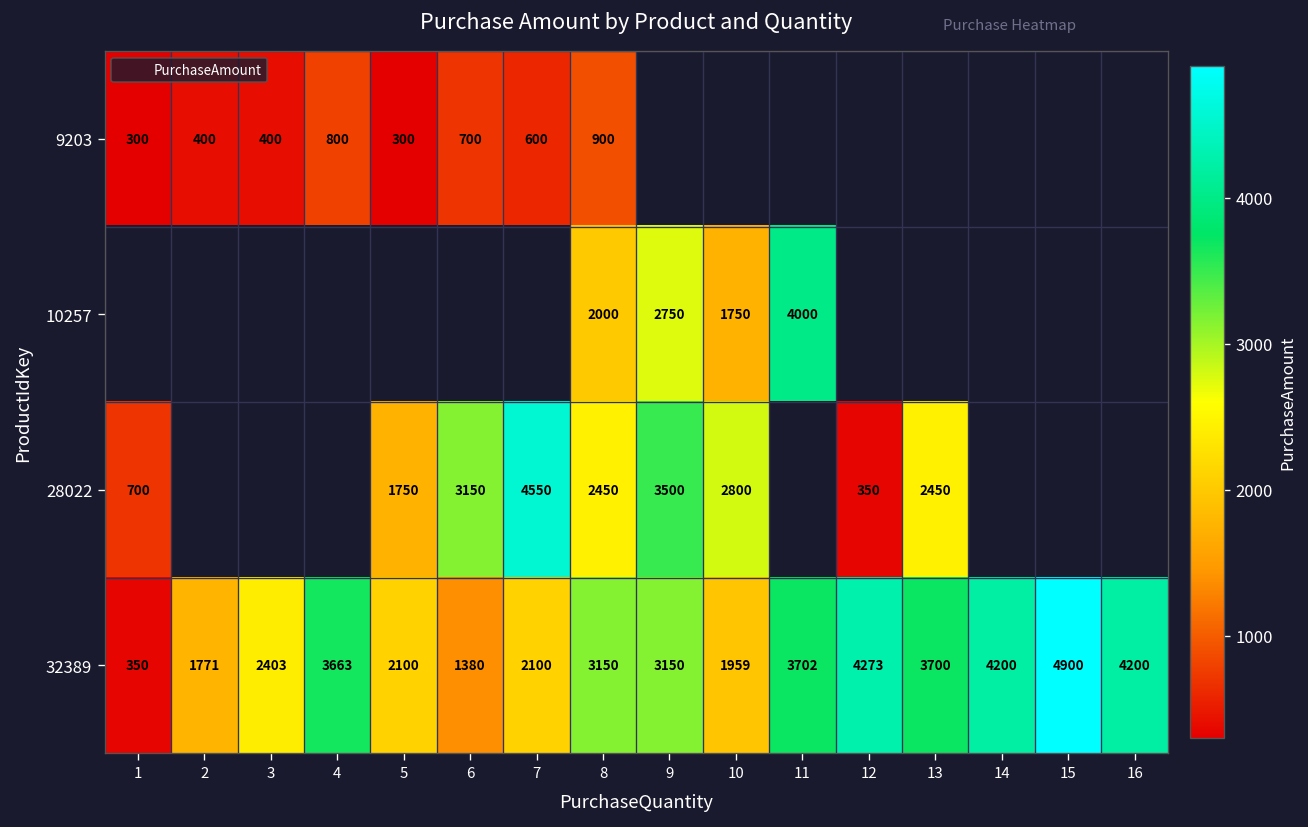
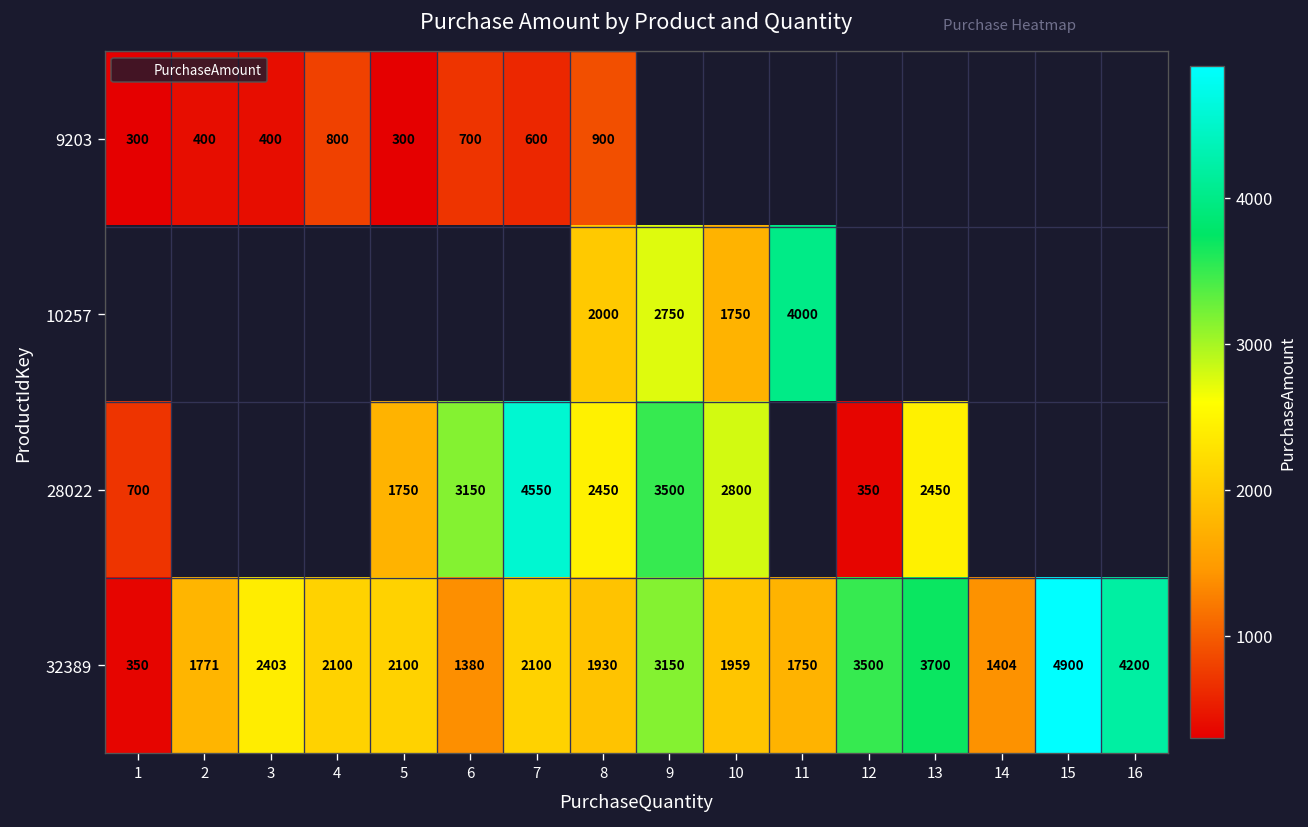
32389, 4: 3663 -> 2100
32389, 8: 3150 -> 1930
32389, 11: 3702 -> 1750
32389, 12: 4273 -> 3500
32389, 14: 4200 -> 1404
